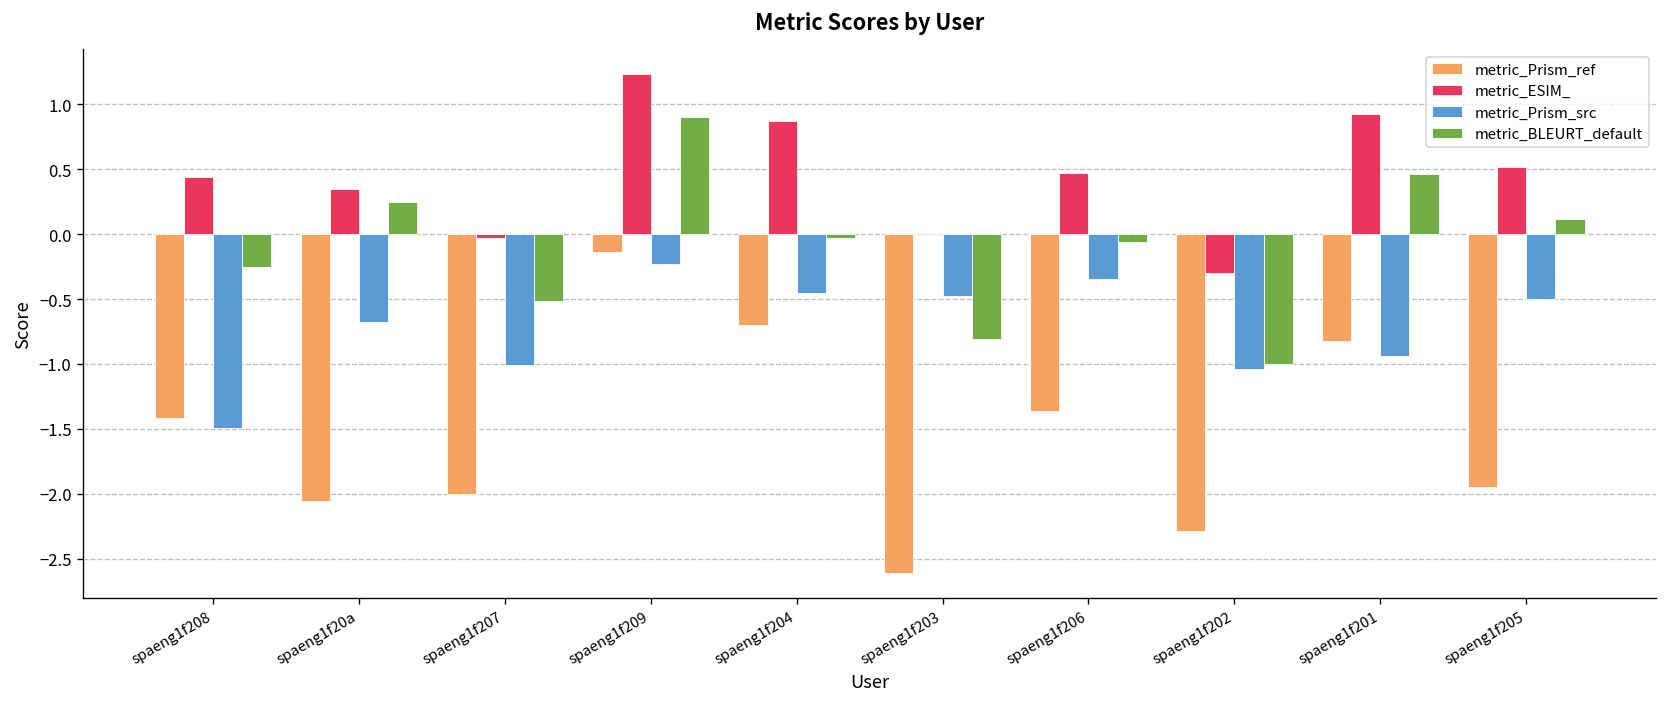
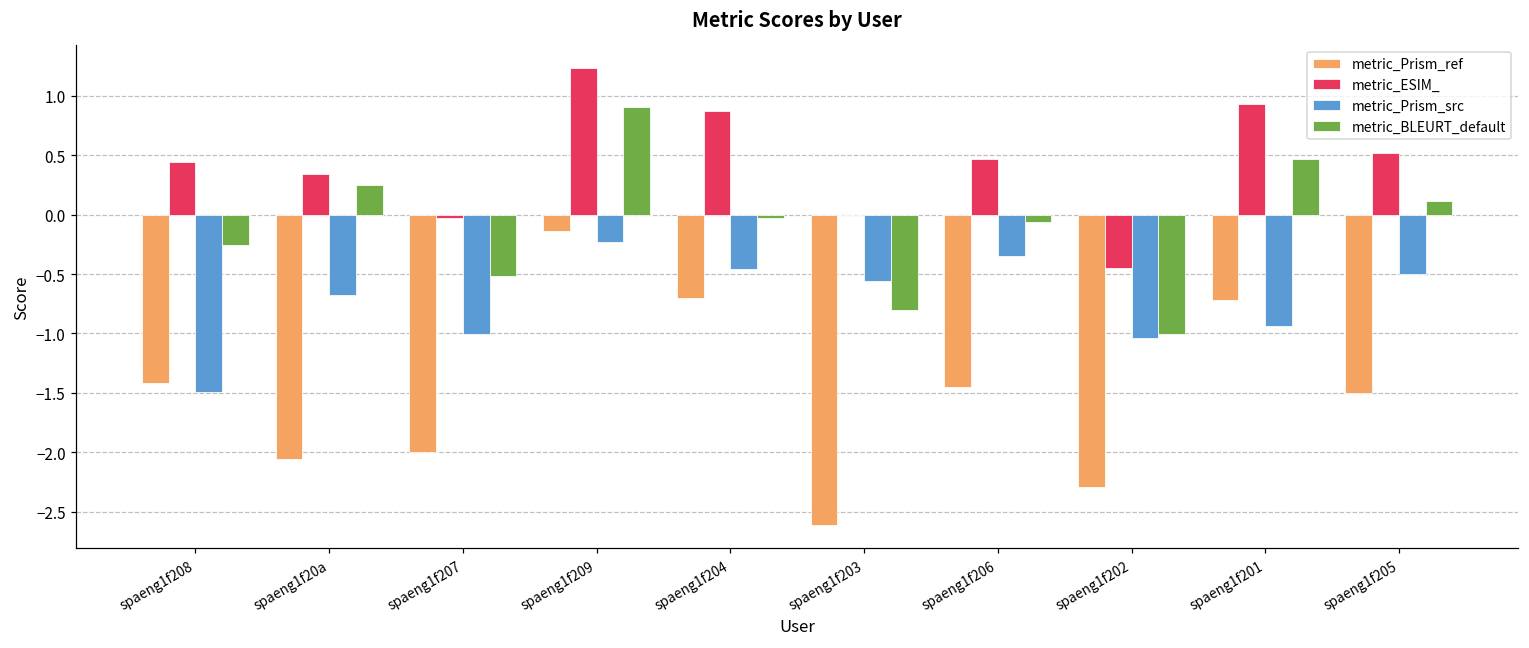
metric_Prism_src, spaeng1f203: -0.48 -> -0.56
metric_Prism_ref, spaeng1f206: -1.37 -> -1.45
metric_ESIM_, spaeng1f202: -0.30 -> -0.45
metric_Prism_ref, spaeng1f201: -0.83 -> -0.72
metric_Prism_ref, spaeng1f205: -1.95 -> -1.50
